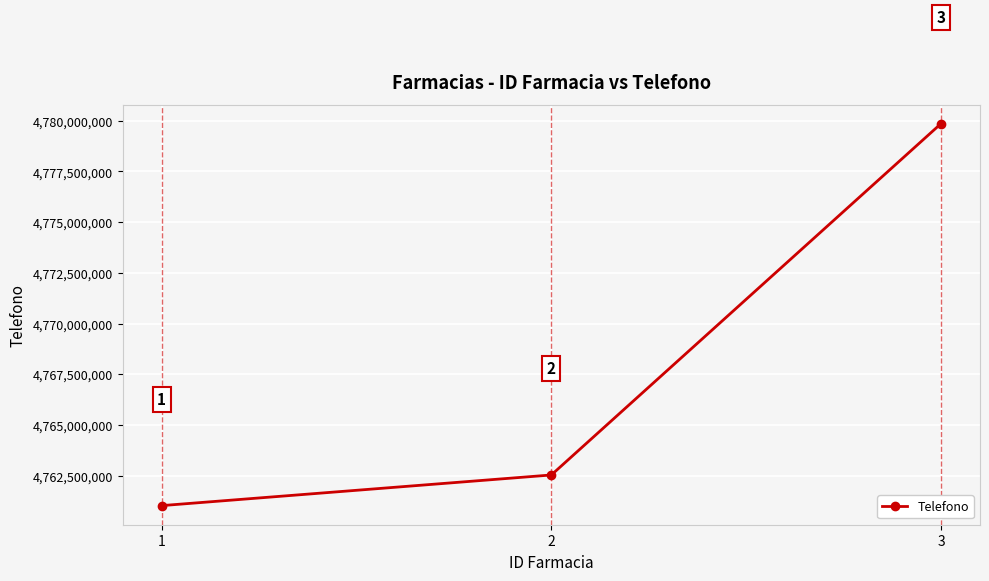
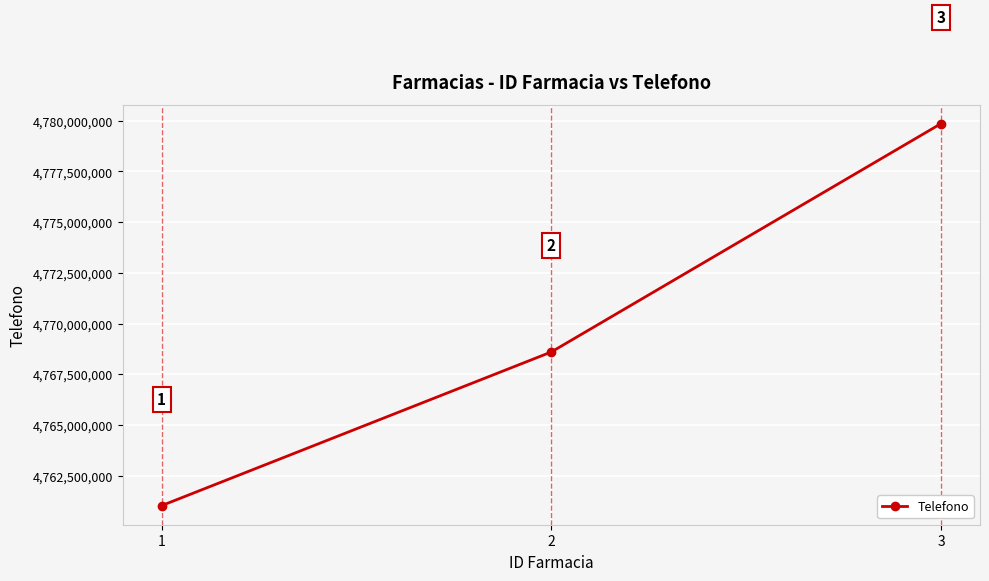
2: 4,762,500,000 -> 4,768,600,000
